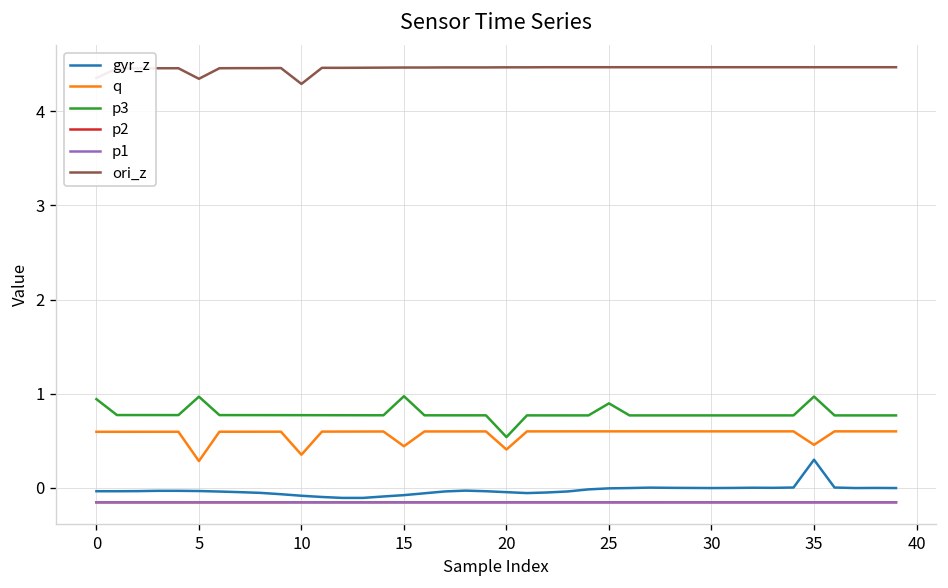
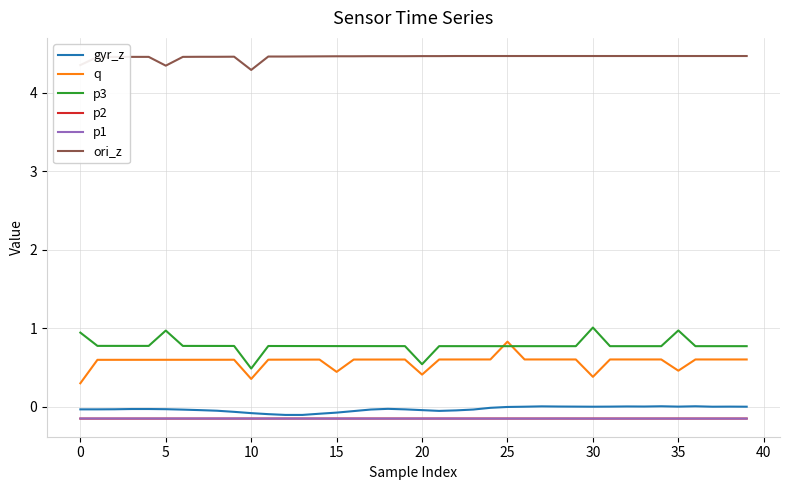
q, 0: 0.6 -> 0.3
q, 5: 0.3 -> 0.6
p3, 10: 0.8 -> 0.5
p3, 15: 1.0 -> 0.8
q, 25: 0.6 -> 0.8
p3, 25: 0.9 -> 0.8
q, 30: 0.6 -> 0.4
p3, 30: 0.8 -> 1.0
gyr_z, 35: 0.3 -> 0.0
